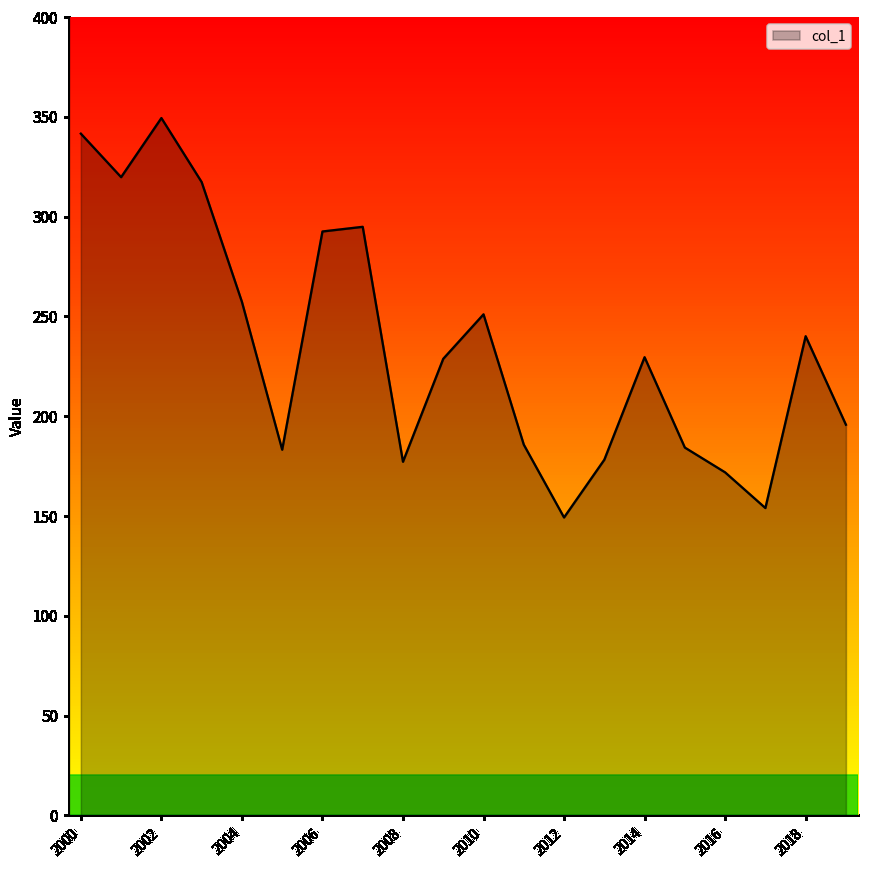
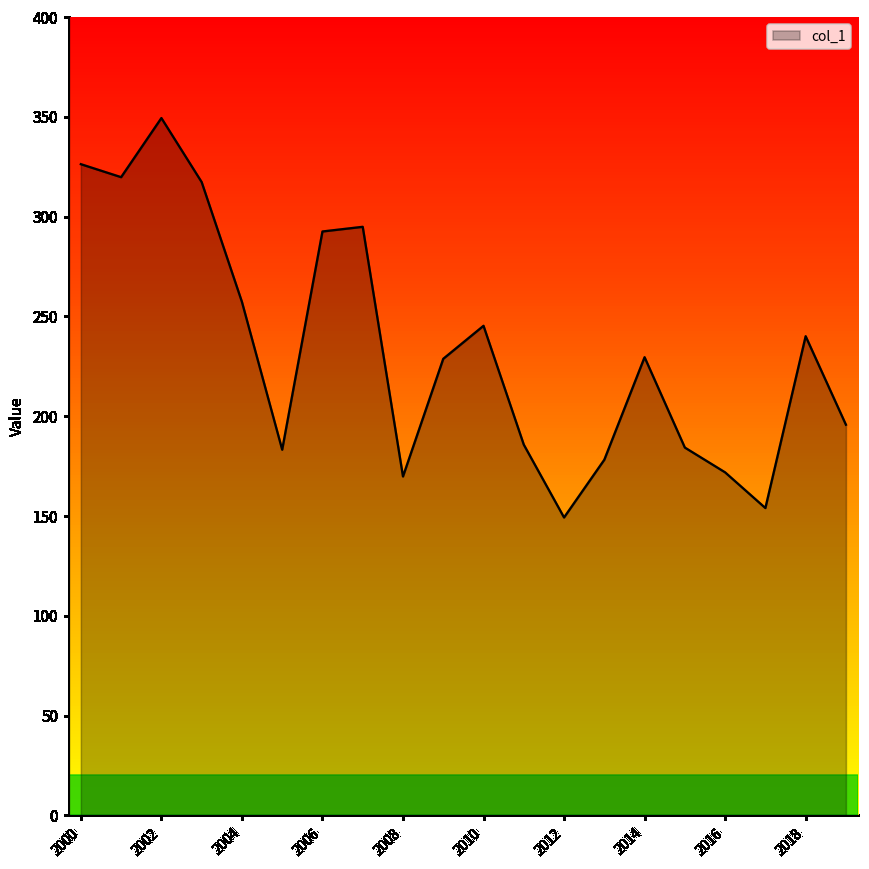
2000: 342 -> 326
2008: 177 -> 170
2010: 251 -> 245
